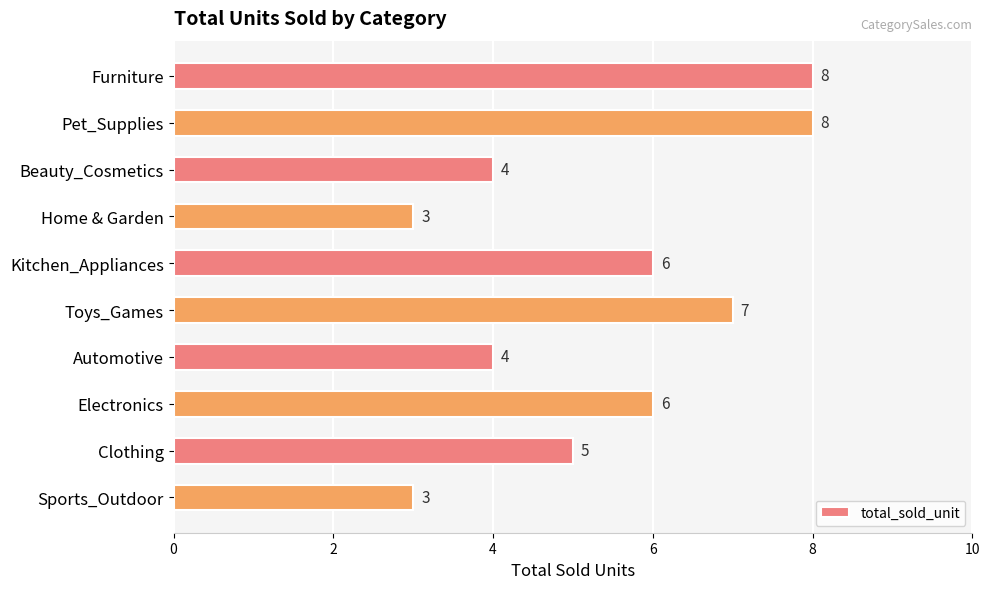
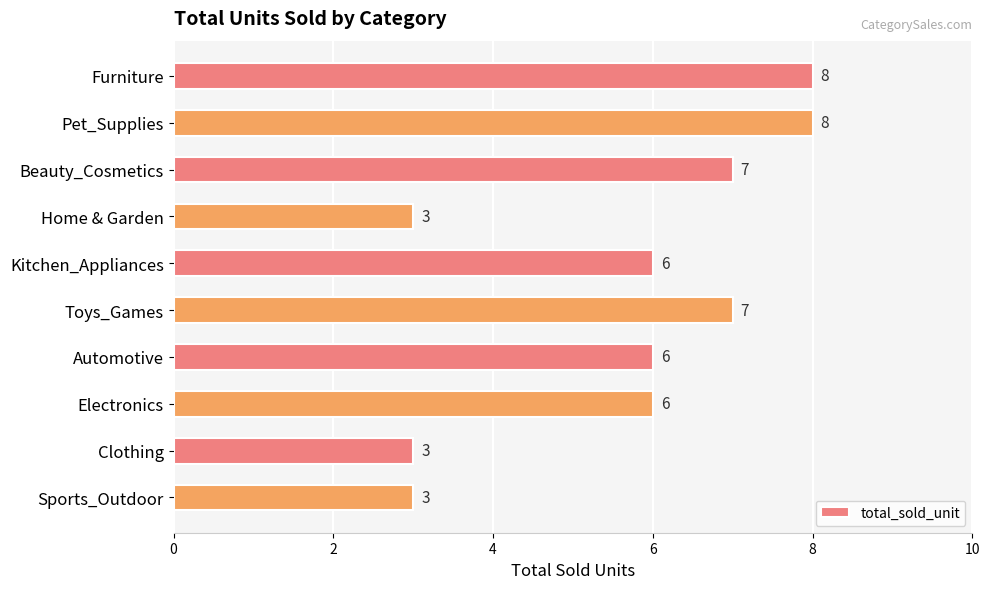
Beauty_Cosmetics: 4 -> 7
Automotive: 4 -> 6
Clothing: 5 -> 3
